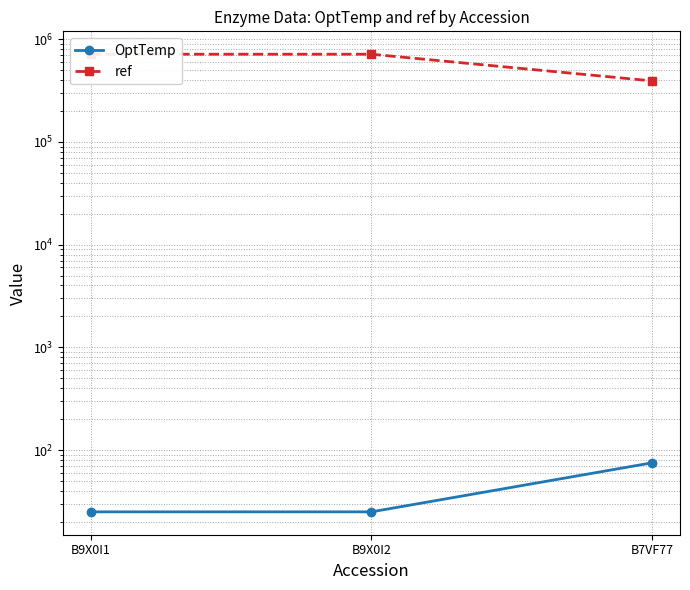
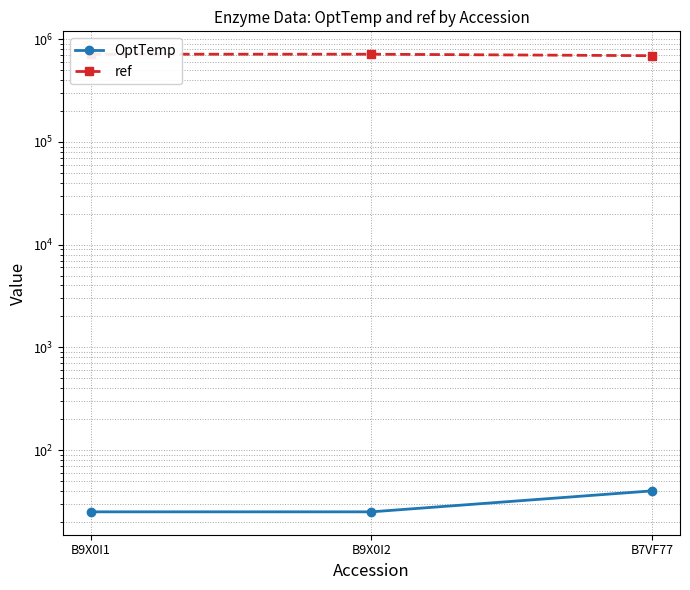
OptTemp, B7VF77: 80 -> 40
ref, B7VF77: 390000 -> 700000
